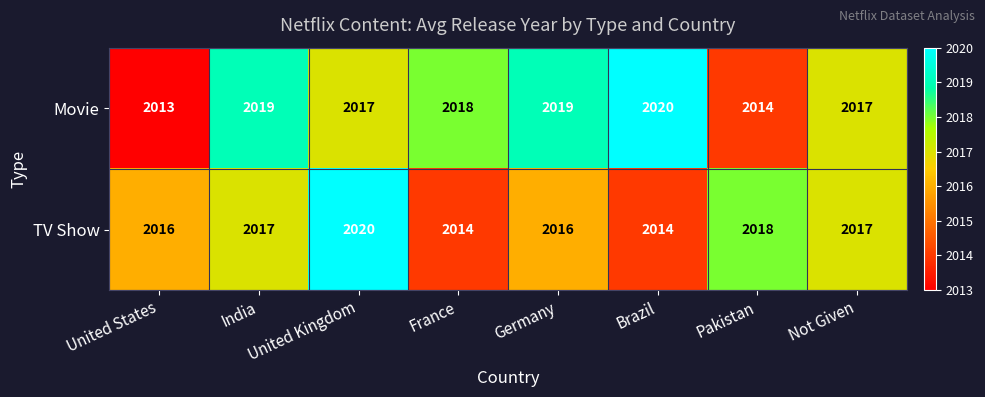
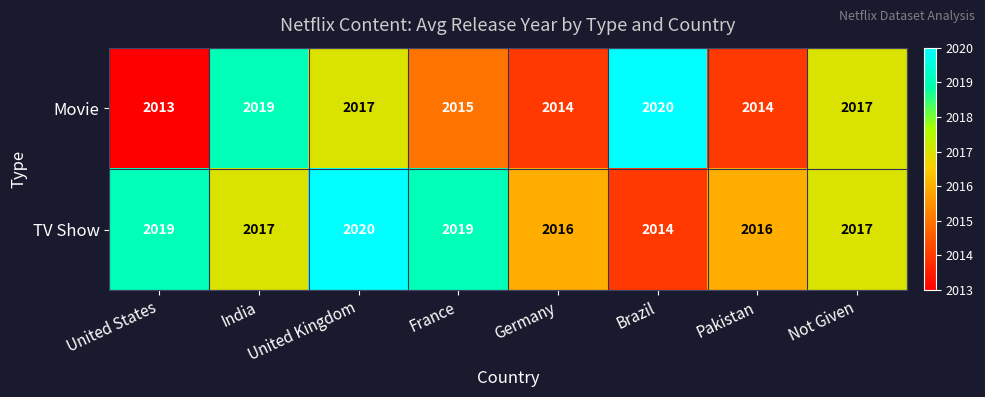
Movie, France: 2018 -> 2015
Movie, Germany: 2019 -> 2014
TV Show, United States: 2016 -> 2019
TV Show, France: 2014 -> 2019
TV Show, Pakistan: 2018 -> 2016
